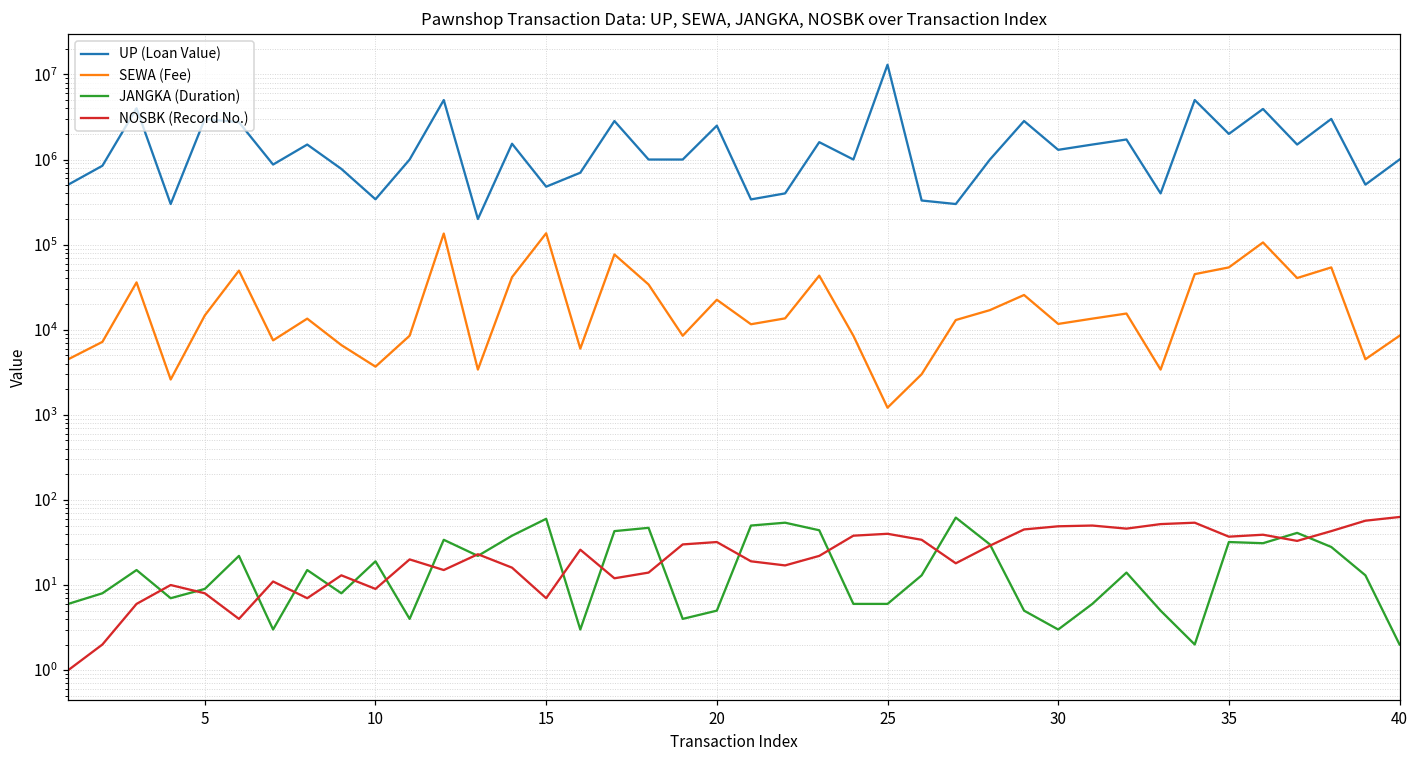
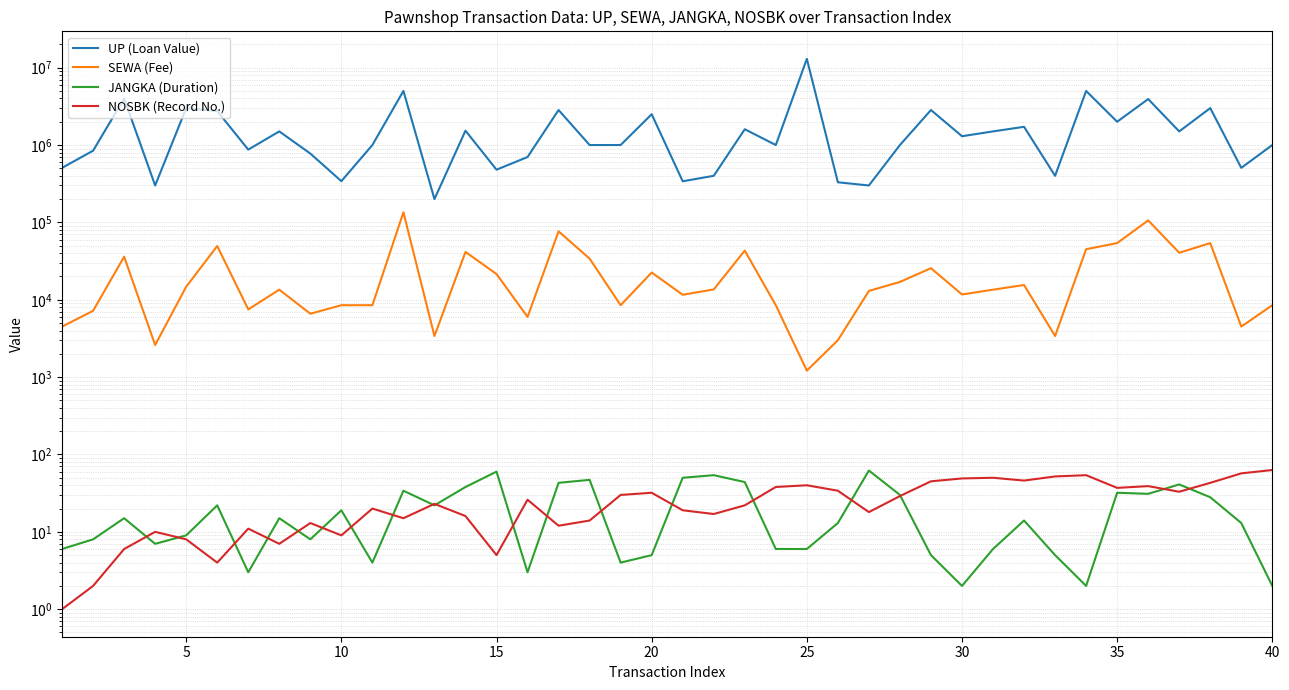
SEWA (Fee), 10: 4000 -> 9000
SEWA (Fee), 15: 140000 -> 22000
NOSBK (Record No.), 15: 7 -> 5
JANGKA (Duration), 30: 3 -> 2
